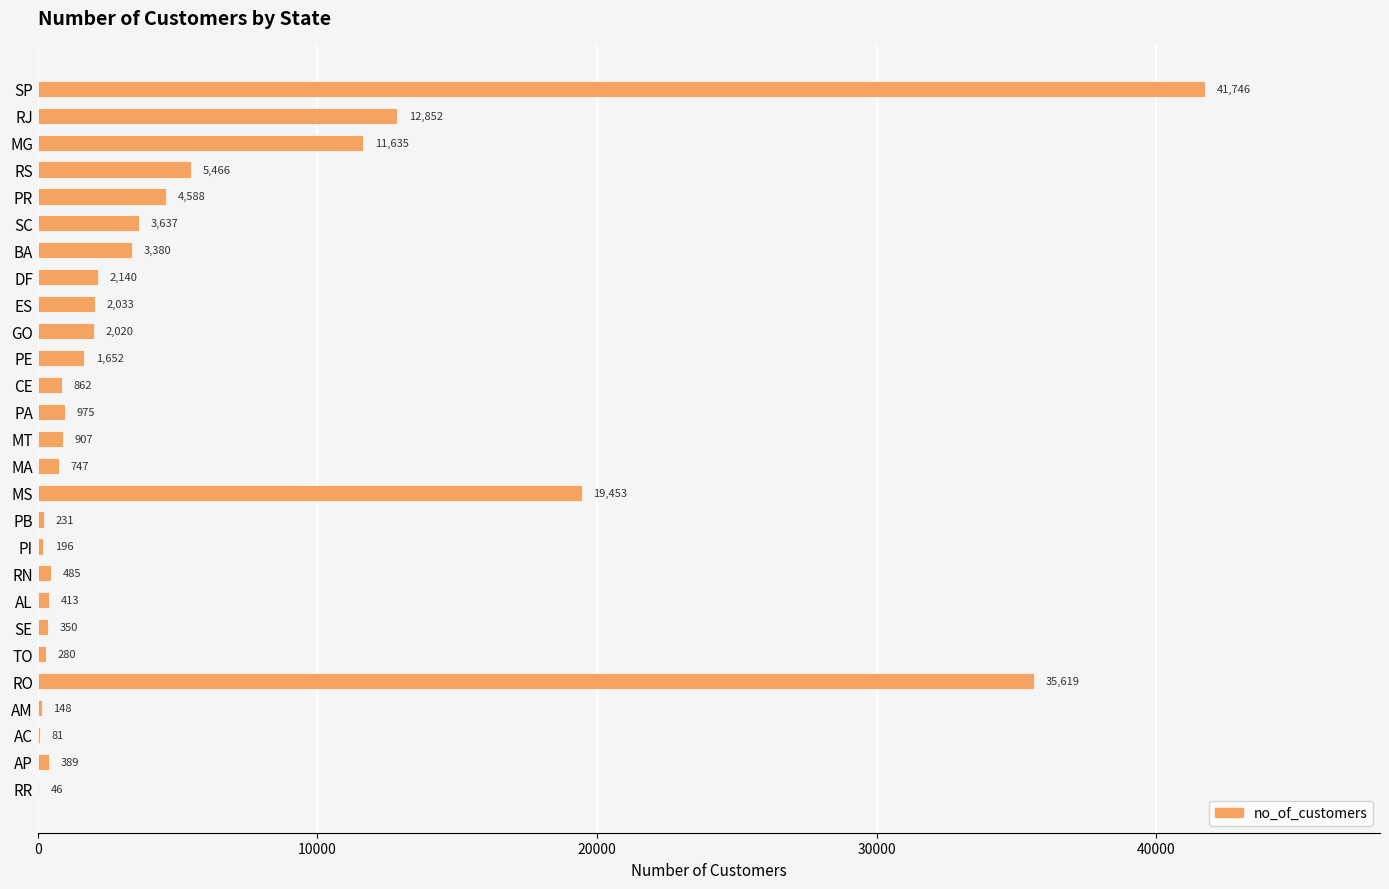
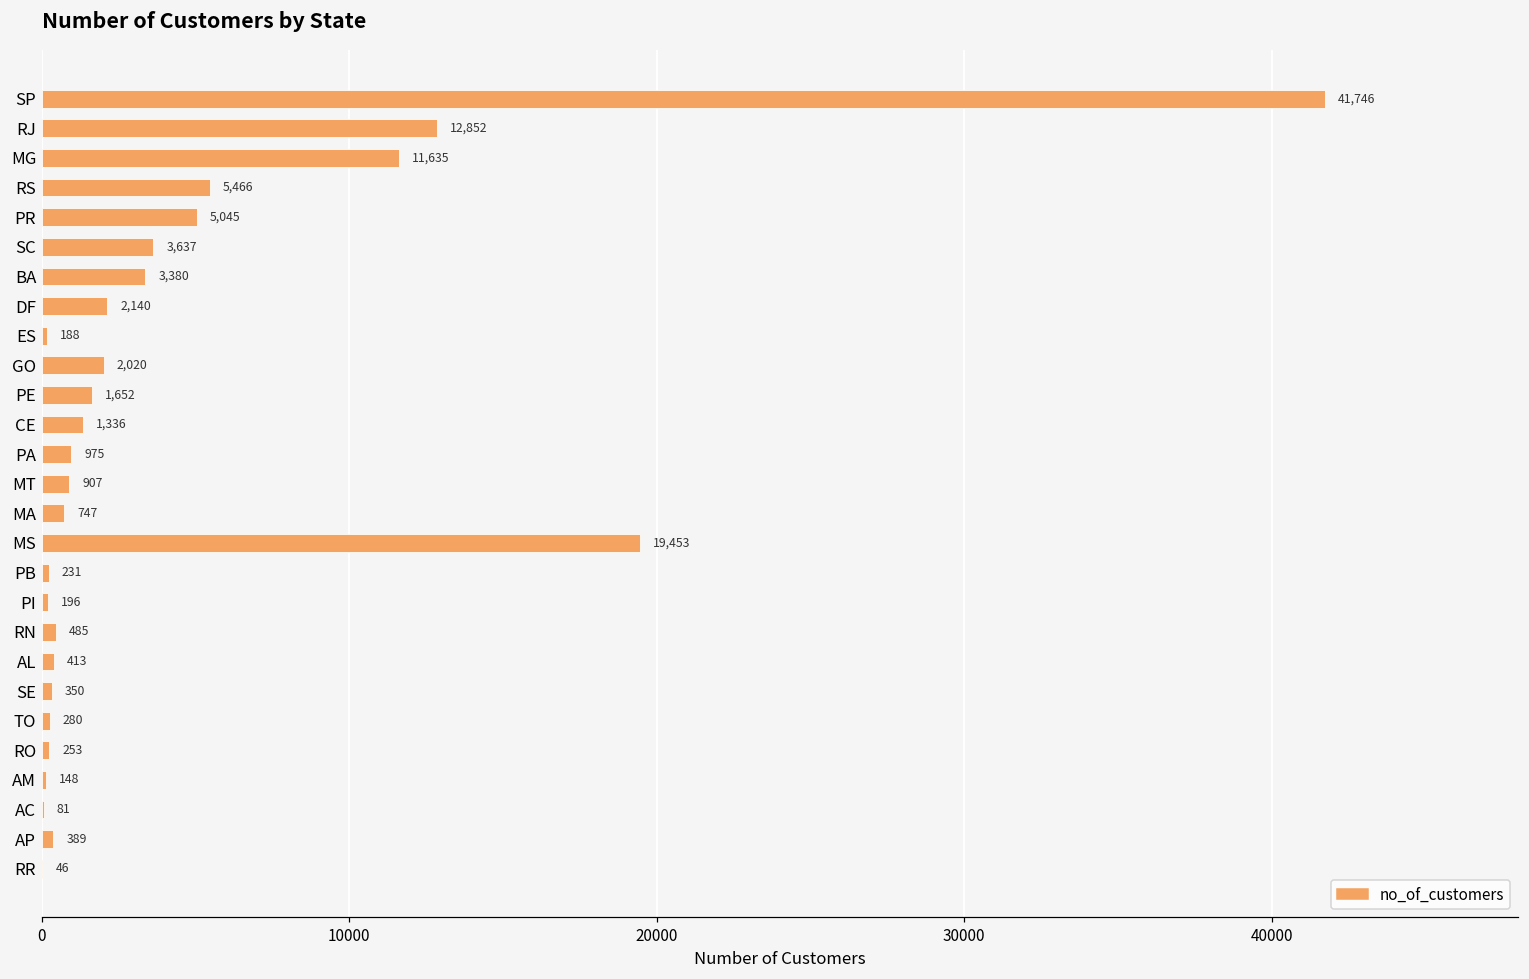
PR: 4,588 -> 5,045
ES: 2,033 -> 188
CE: 862 -> 1,336
RO: 35,619 -> 253
